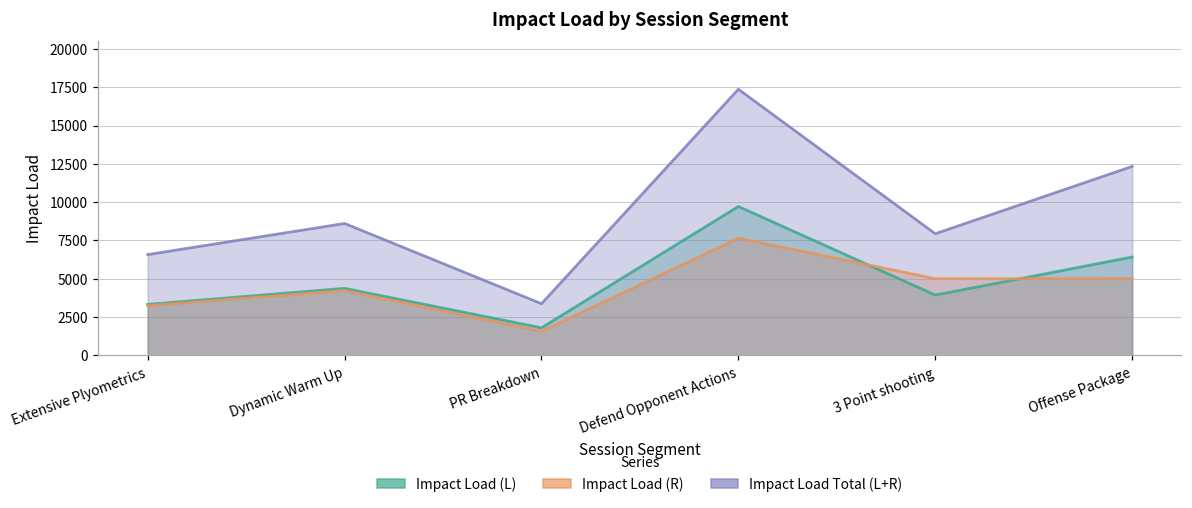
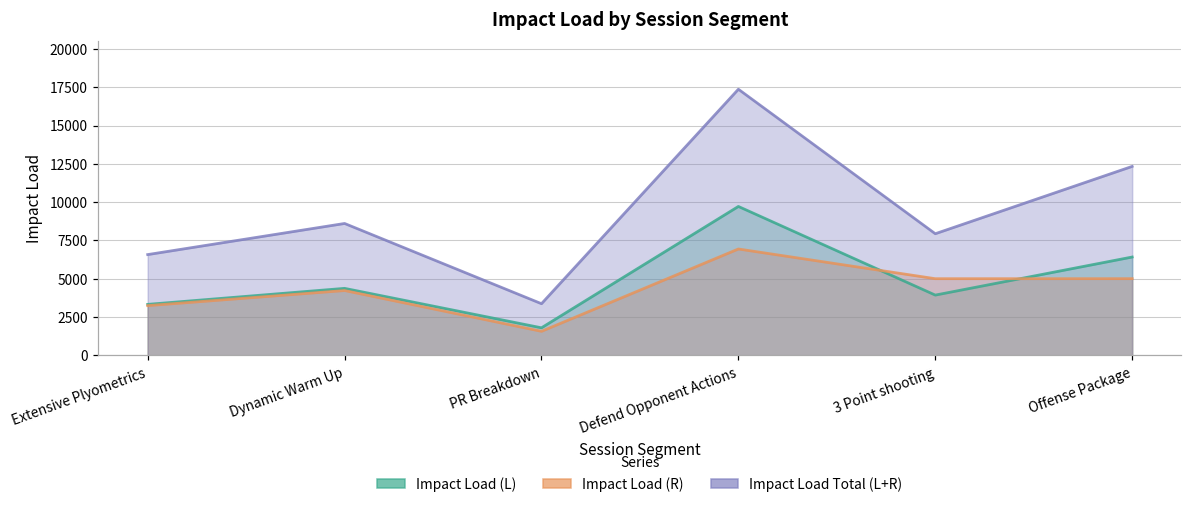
Impact Load (R), Defend Opponent Actions: 7600 -> 6900
